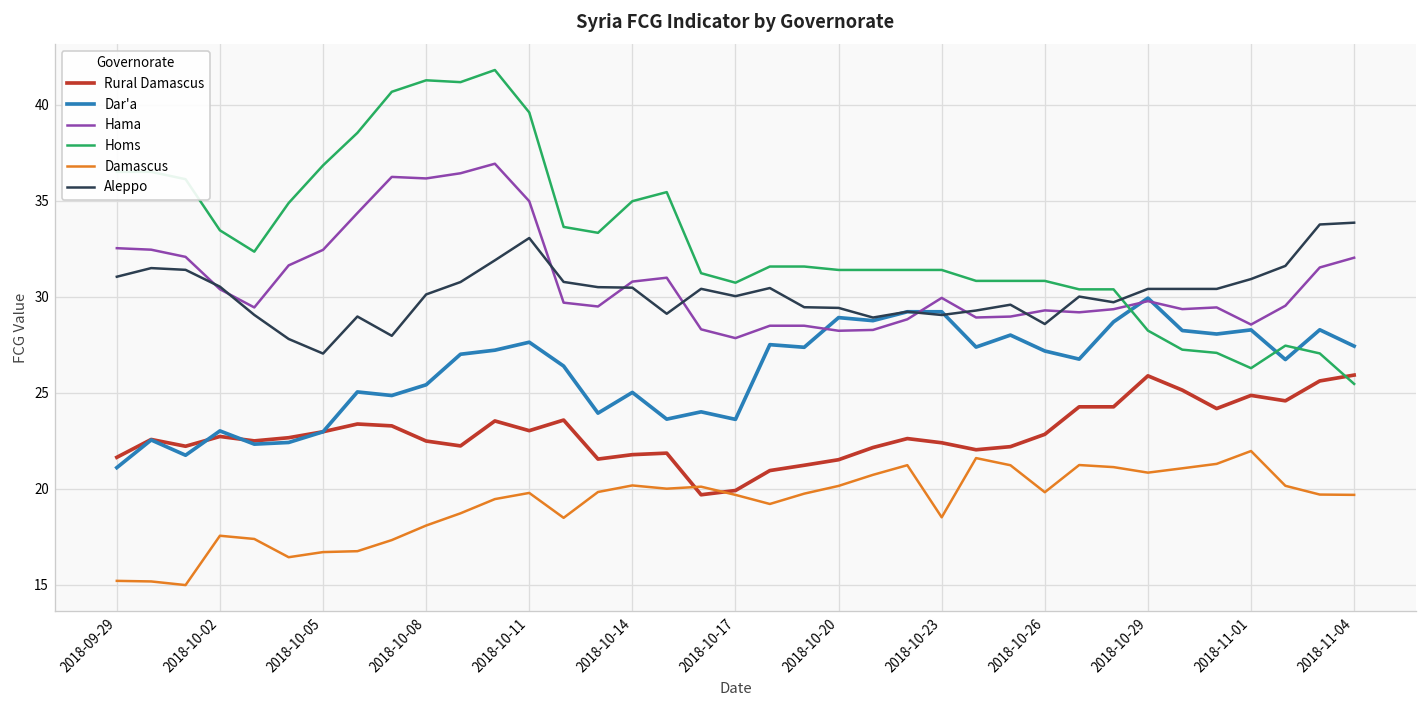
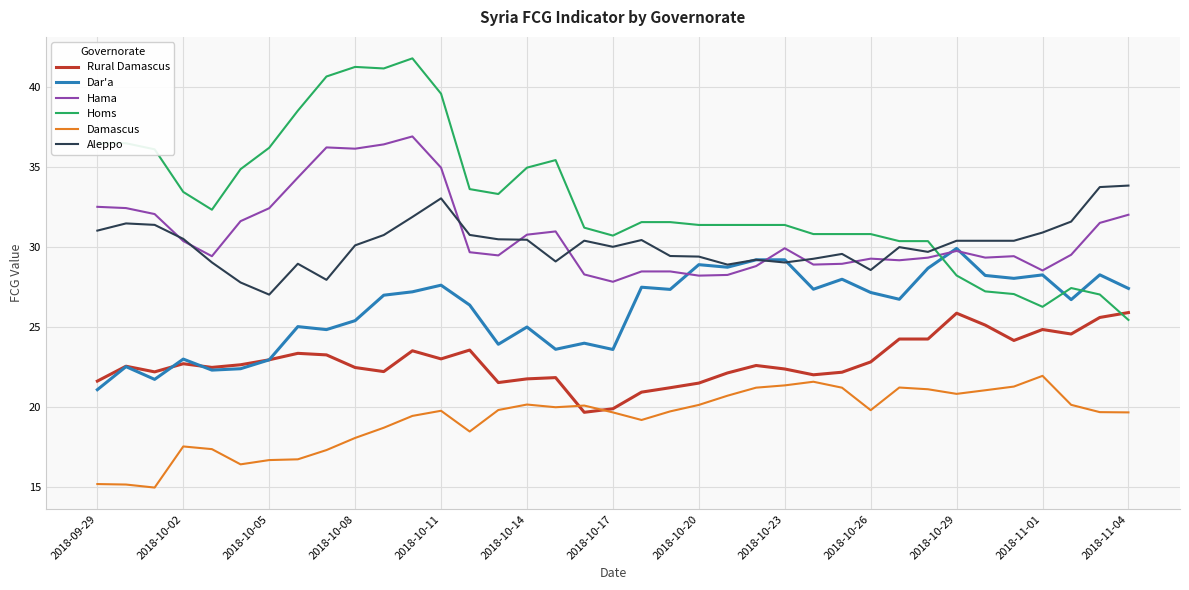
Homs, 2018-10-05: 36.8 -> 36.2
Damascus, 2018-10-23: 18.5 -> 21.4
